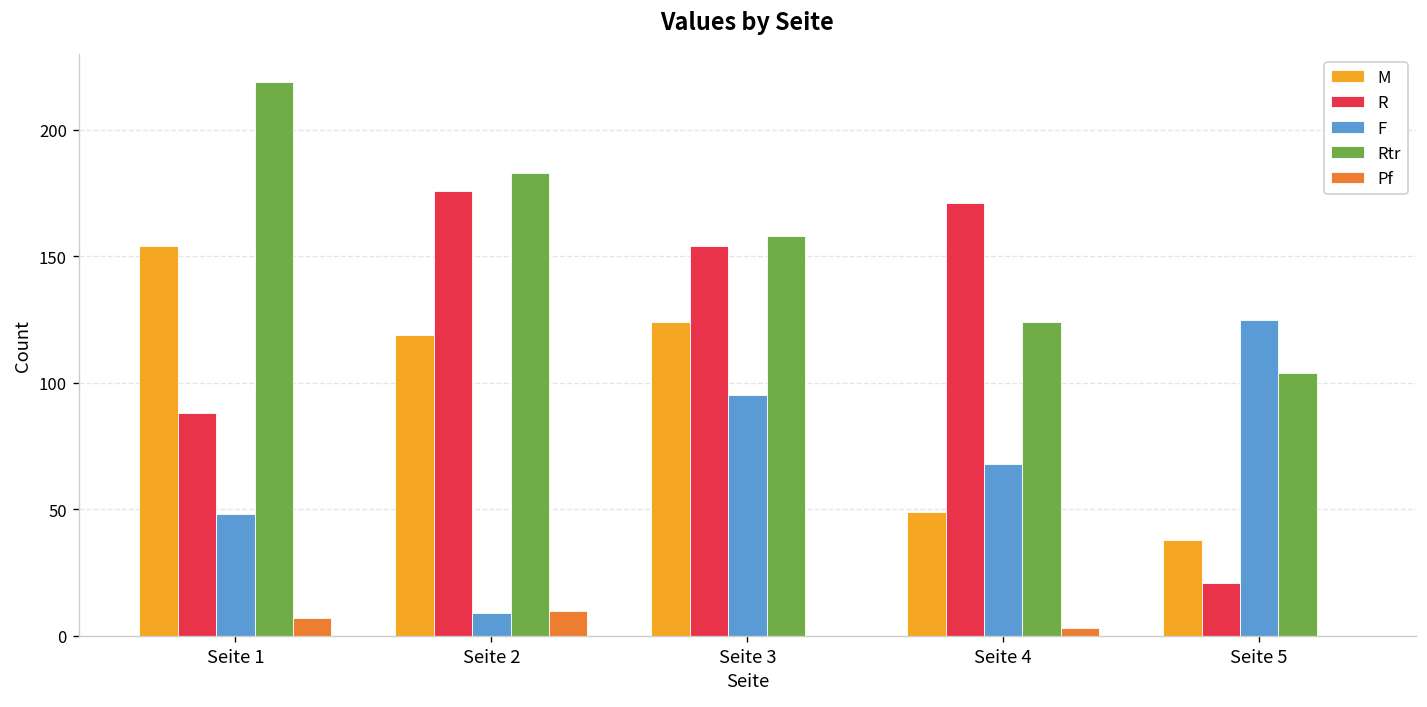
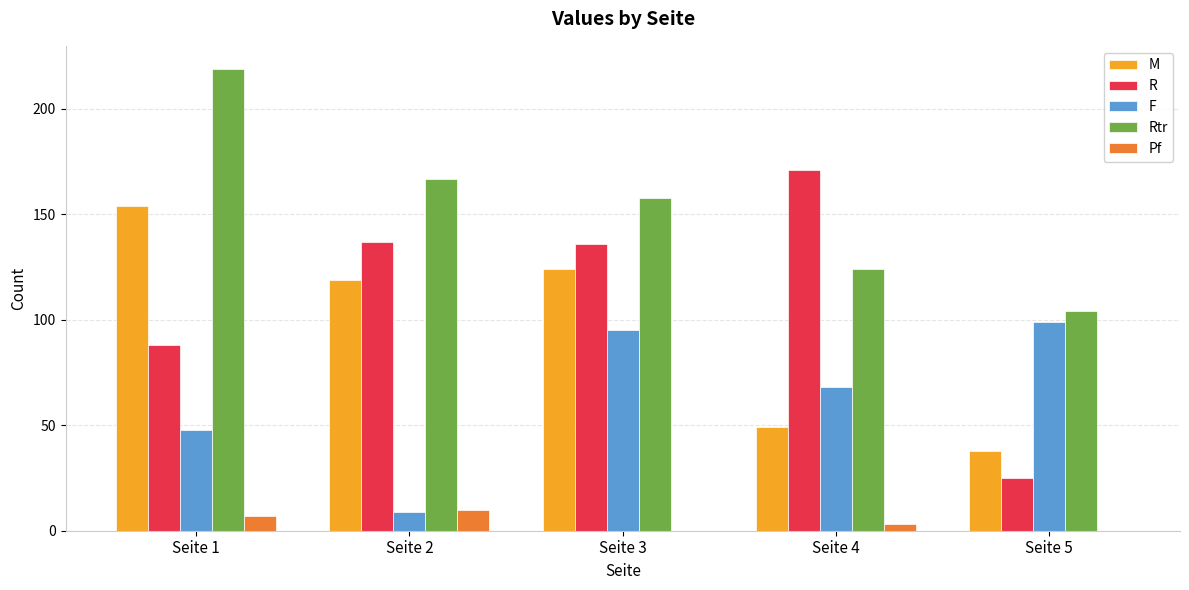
R, Seite 2: 176 -> 137
Rtr, Seite 2: 183 -> 167
R, Seite 3: 154 -> 136
R, Seite 5: 21 -> 25
F, Seite 5: 125 -> 99
